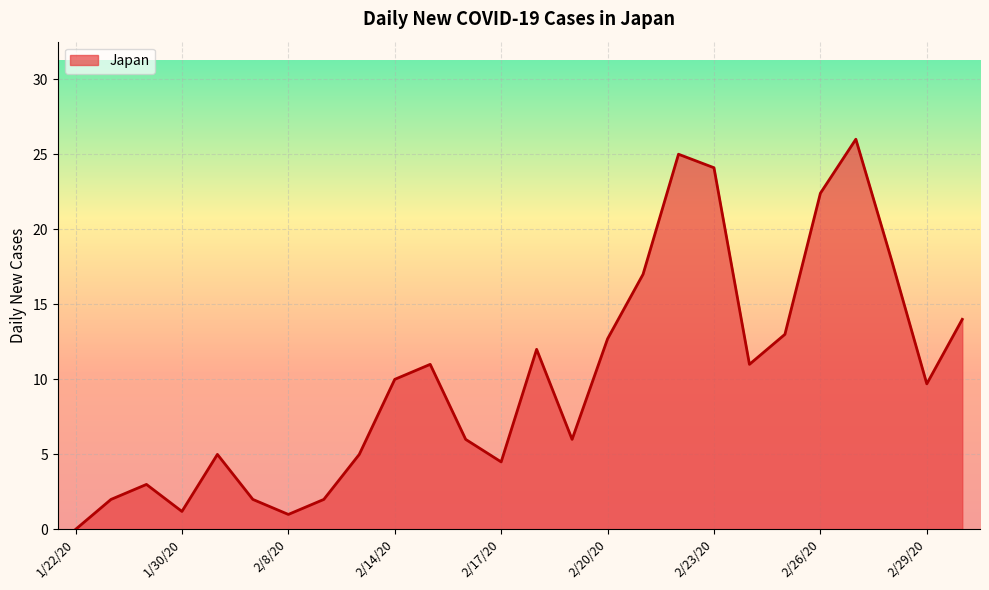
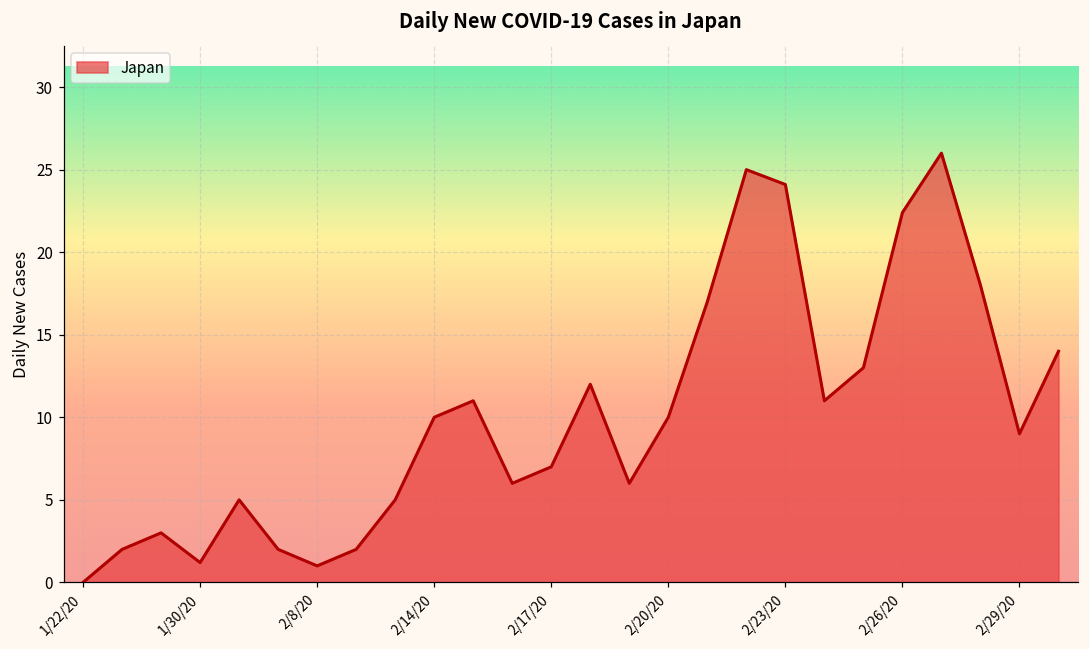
2/17/20: 4.5 -> 7.0
2/20/20: 12.7 -> 10.0
2/29/20: 9.7 -> 9.0
